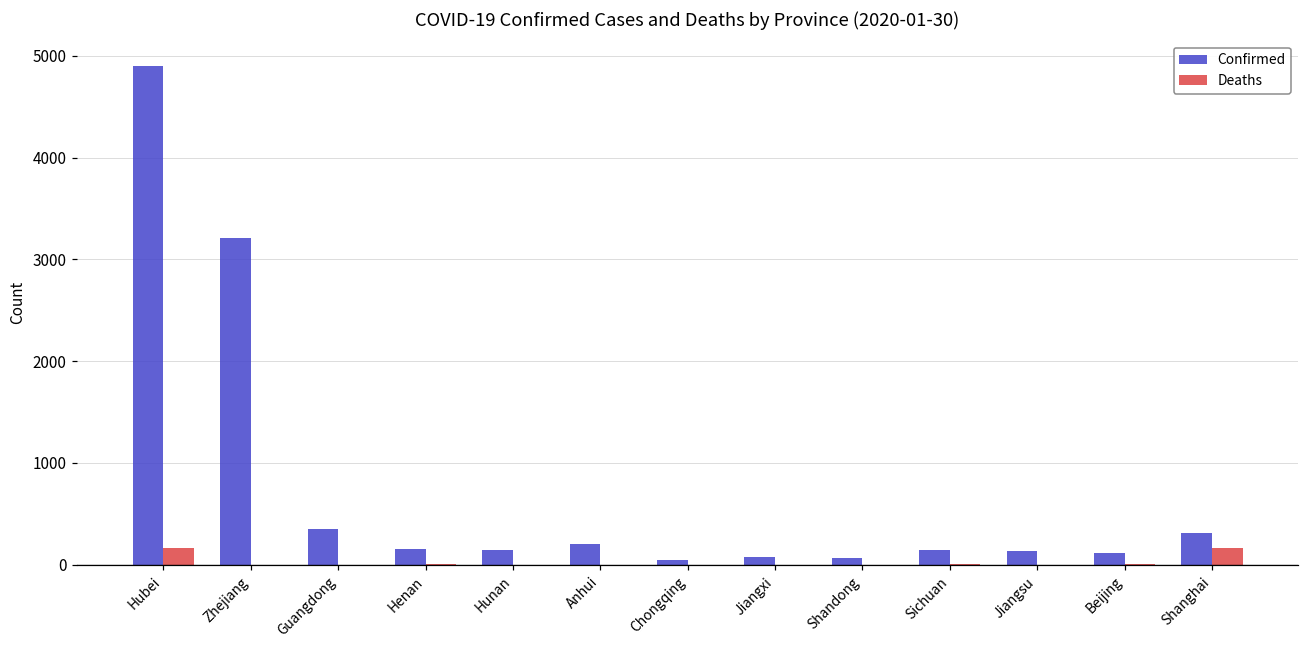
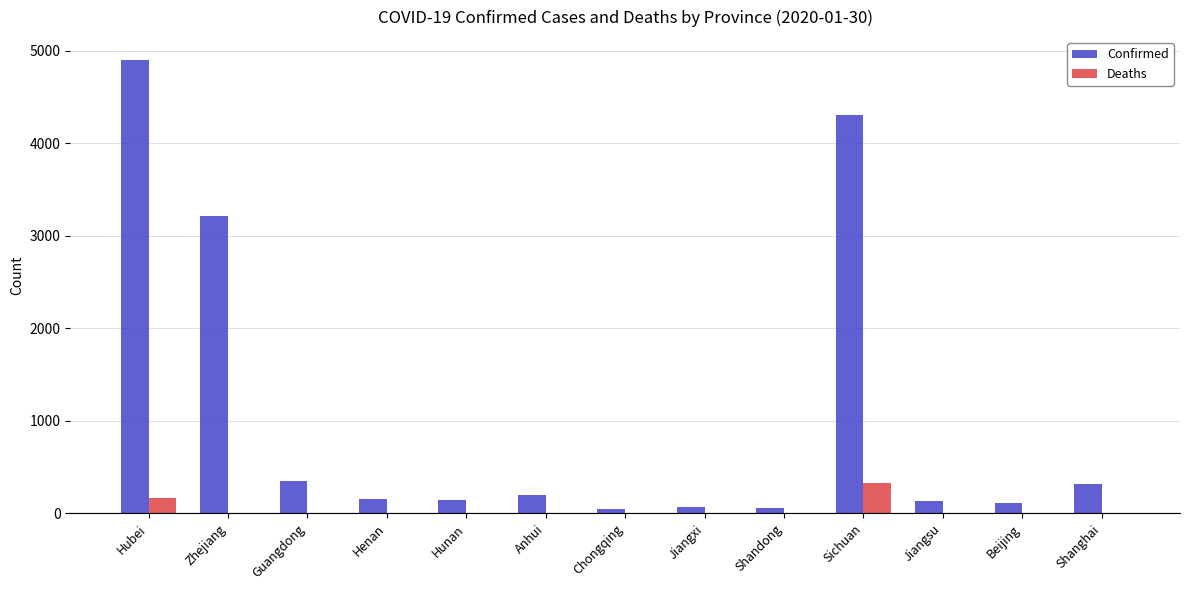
Confirmed, Sichuan: 100 -> 4300
Deaths, Sichuan: 0 -> 300
Deaths, Shanghai: 200 -> 0
